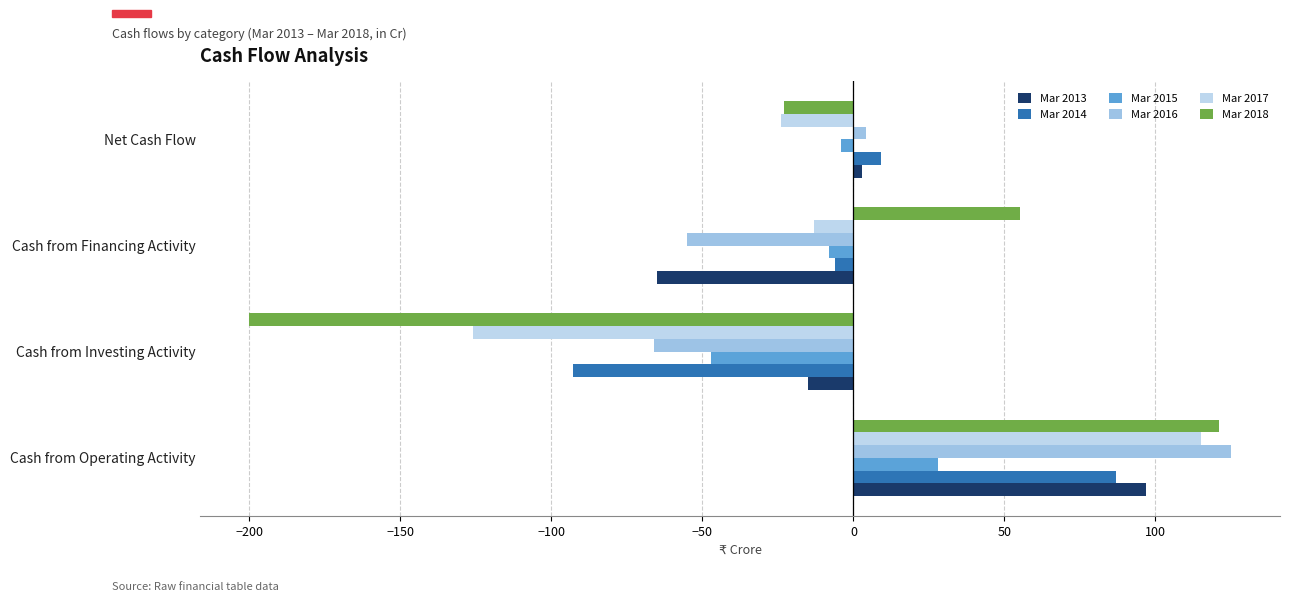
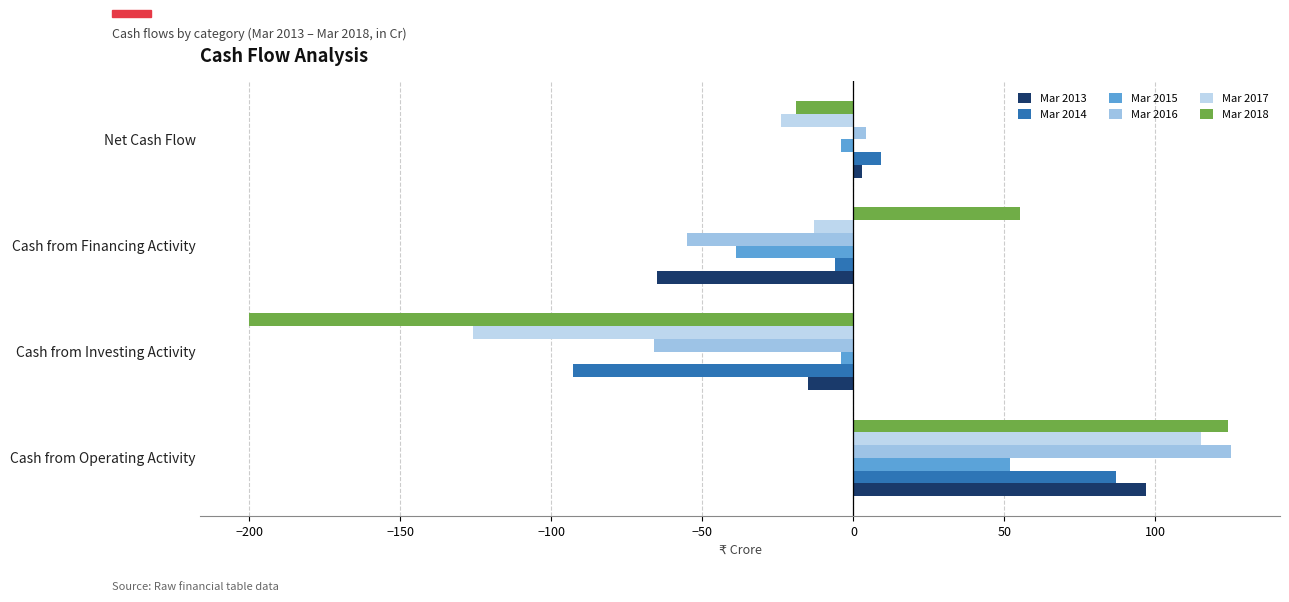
Mar 2018, Net Cash Flow: -23 -> -19
Mar 2015, Cash from Financing Activity: -8 -> -39
Mar 2015, Cash from Investing Activity: -47 -> -4
Mar 2018, Cash from Operating Activity: 121 -> 124
Mar 2015, Cash from Operating Activity: 28 -> 52
